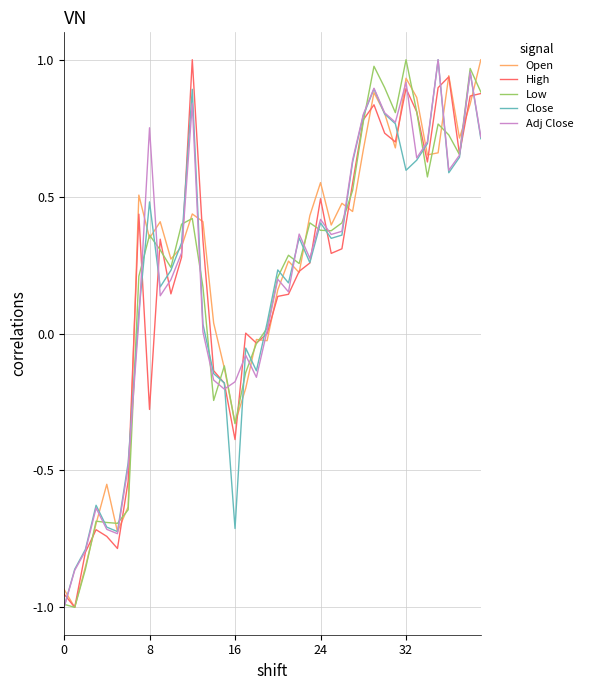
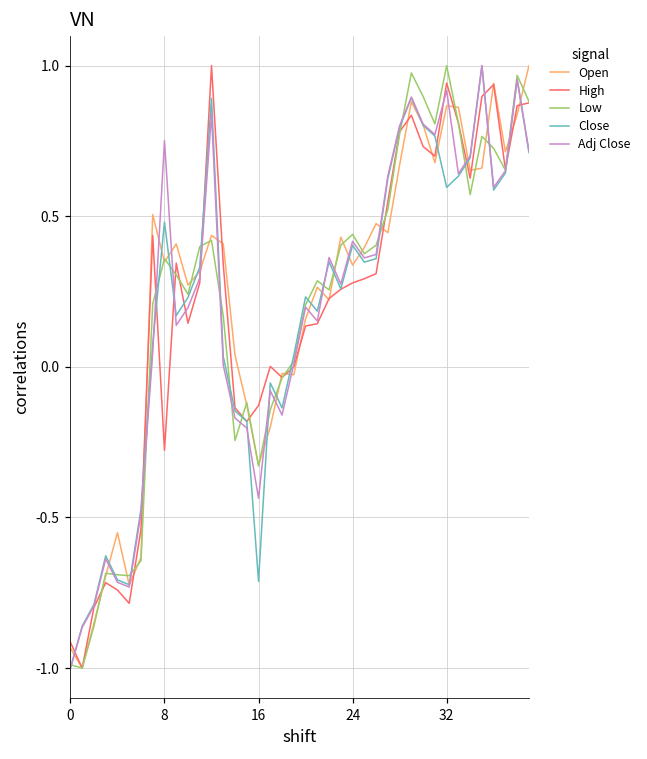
High, 0: -0.95 -> -0.91
High, 16: -0.39 -> -0.13
Adj Close, 16: -0.18 -> -0.44
Open, 24: 0.55 -> 0.34
High, 24: 0.49 -> 0.28
Low, 24: 0.38 -> 0.44
Open, 32: 0.93 -> 0.87
High, 32: 0.89 -> 0.94
